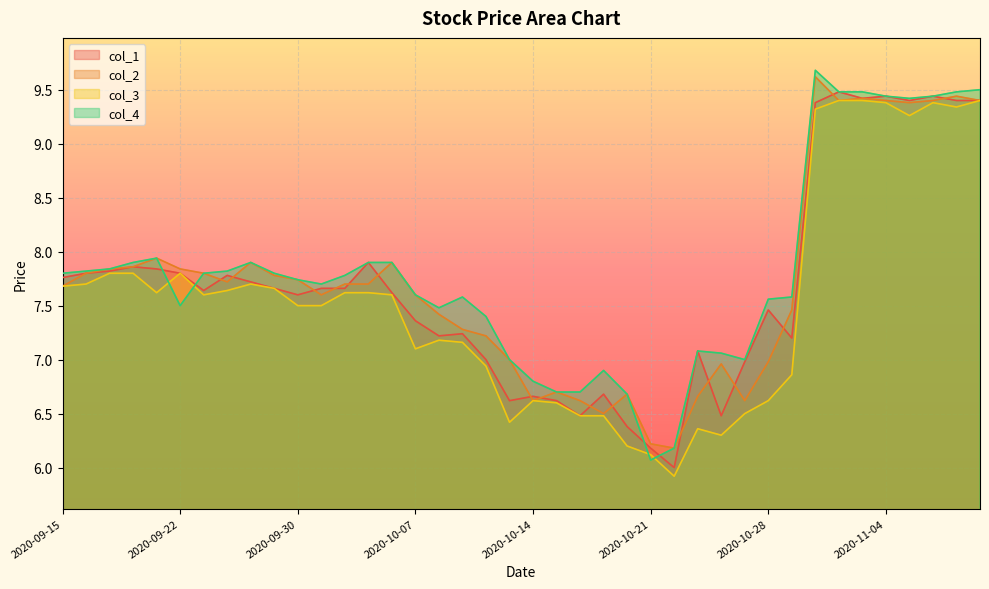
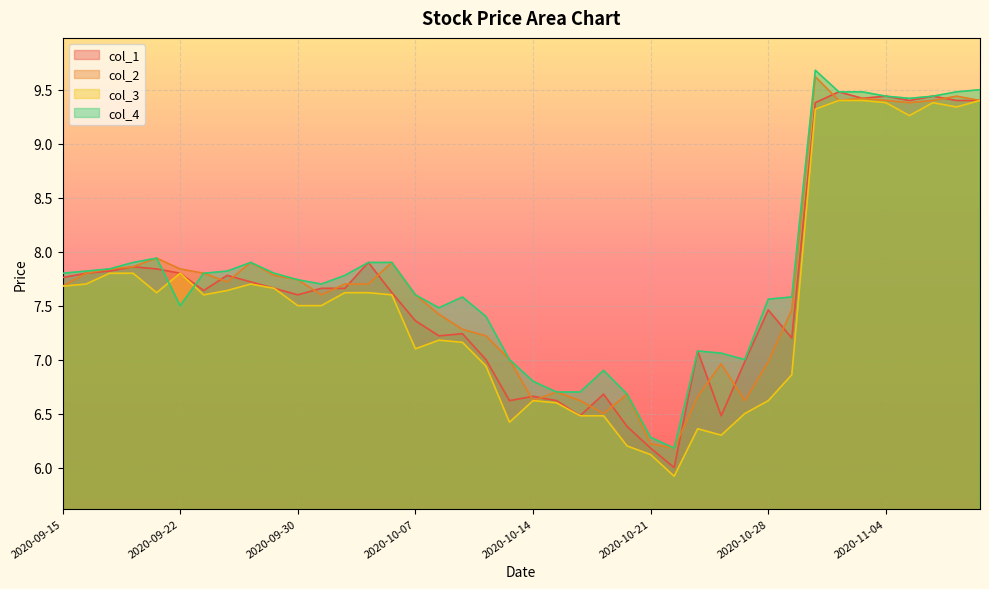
col_4, 2020-10-21: 6.07 -> 6.28
